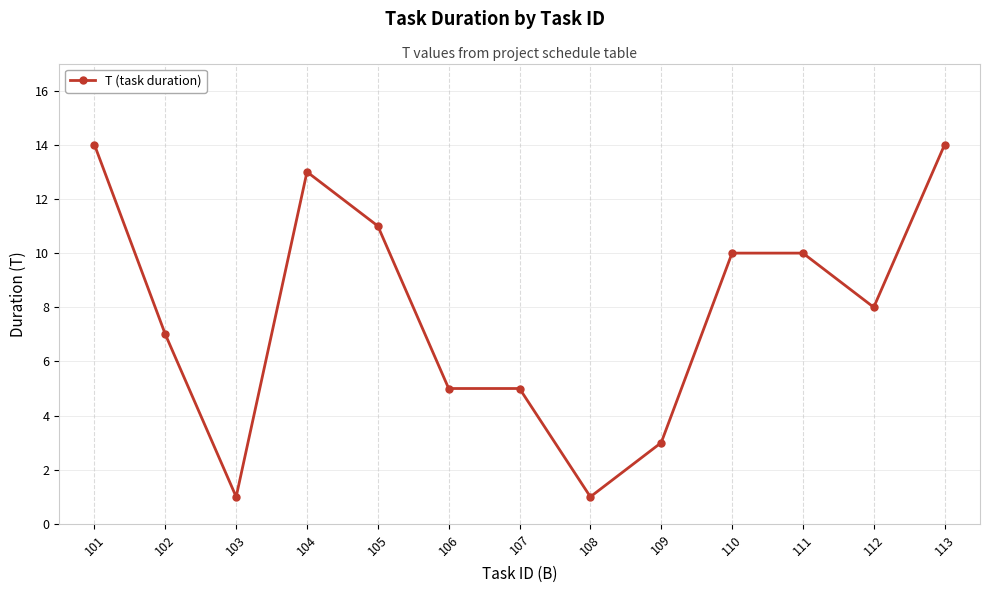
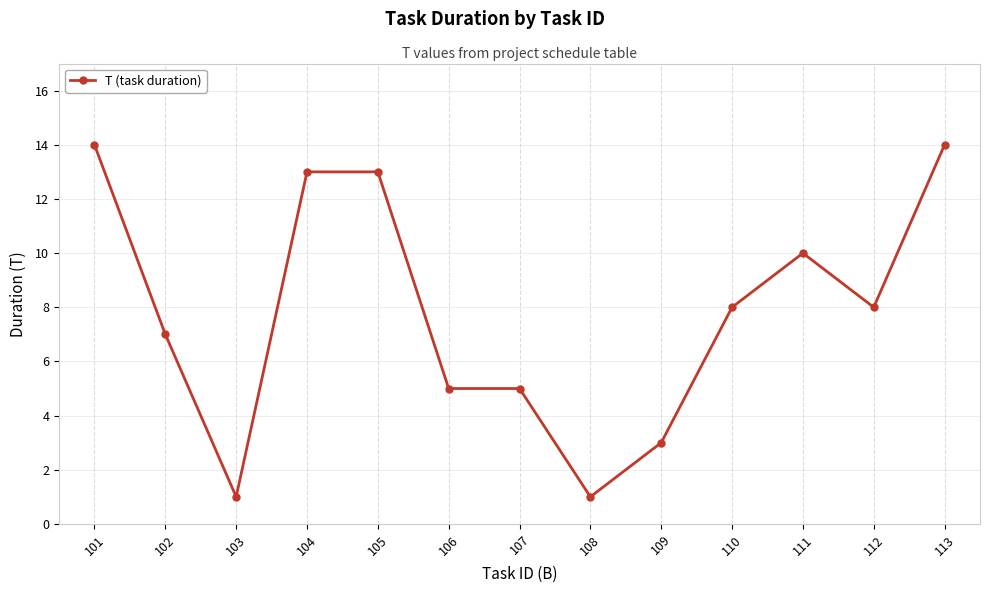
105: 11 -> 13
110: 10 -> 8
